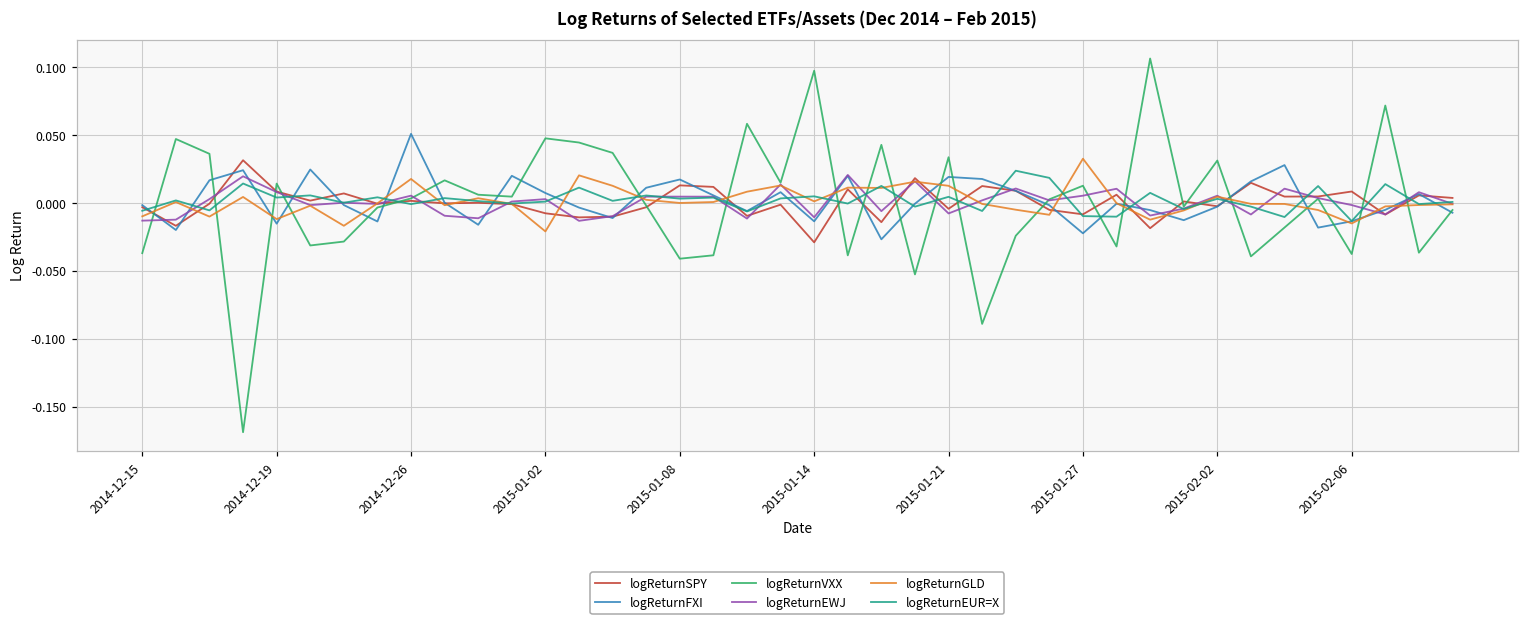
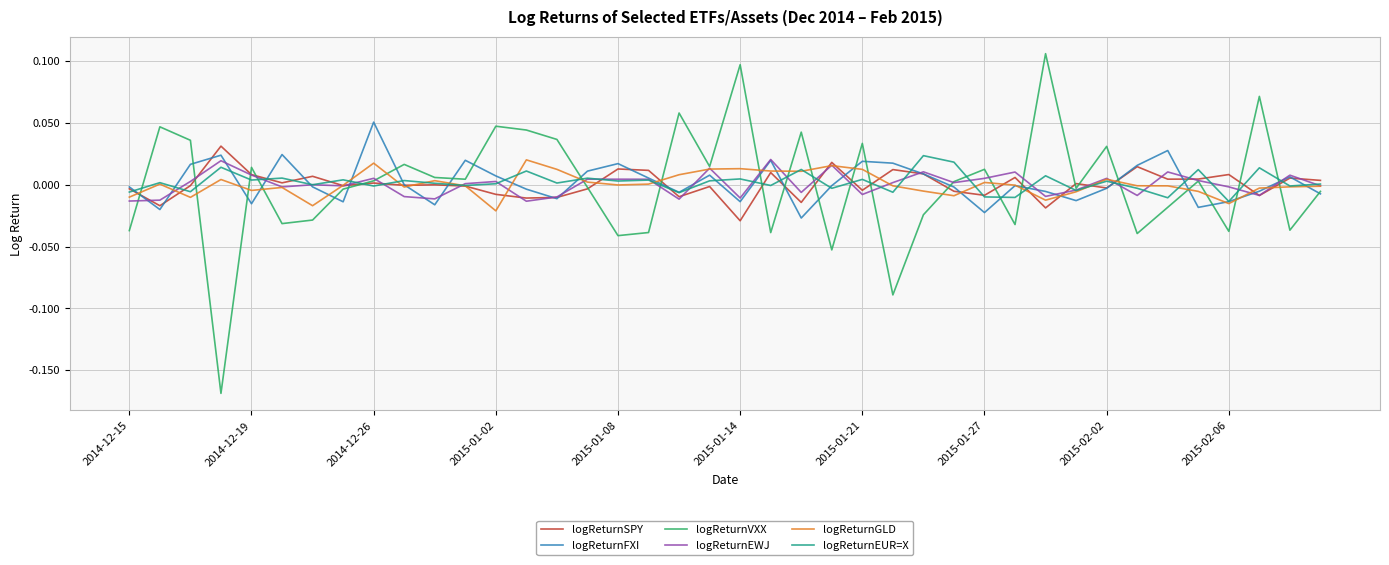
logReturnGLD, 2014-12-19: -0.012 -> -0.005
logReturnGLD, 2015-01-14: 0.001 -> 0.013
logReturnGLD, 2015-01-27: 0.032 -> 0.002
